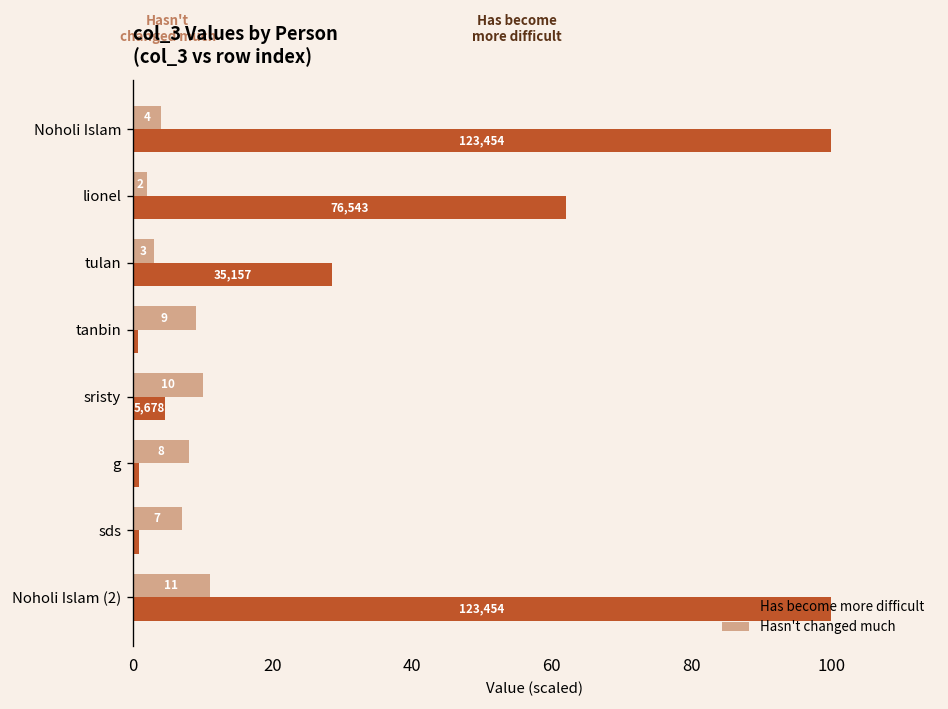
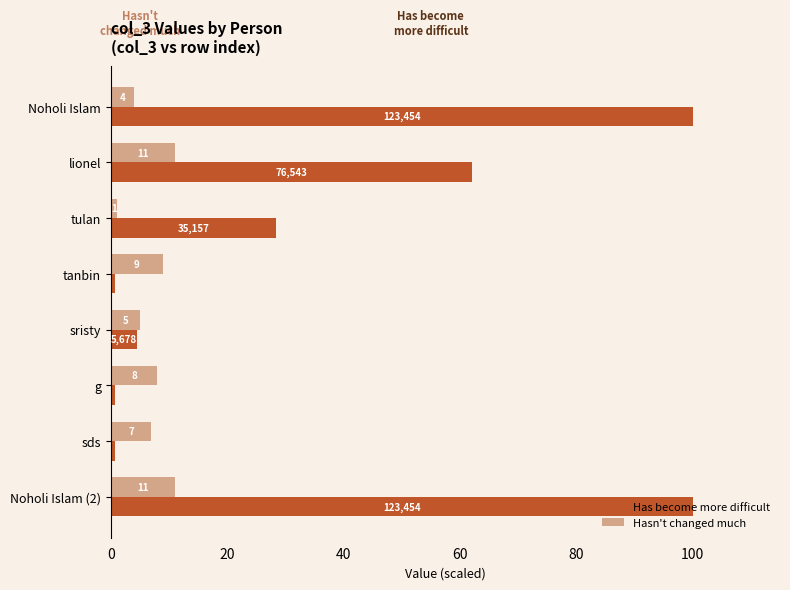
Hasn't changed much, lionel: 2 -> 11
Hasn't changed much, tulan: 3 -> 1
Hasn't changed much, sristy: 10 -> 5
